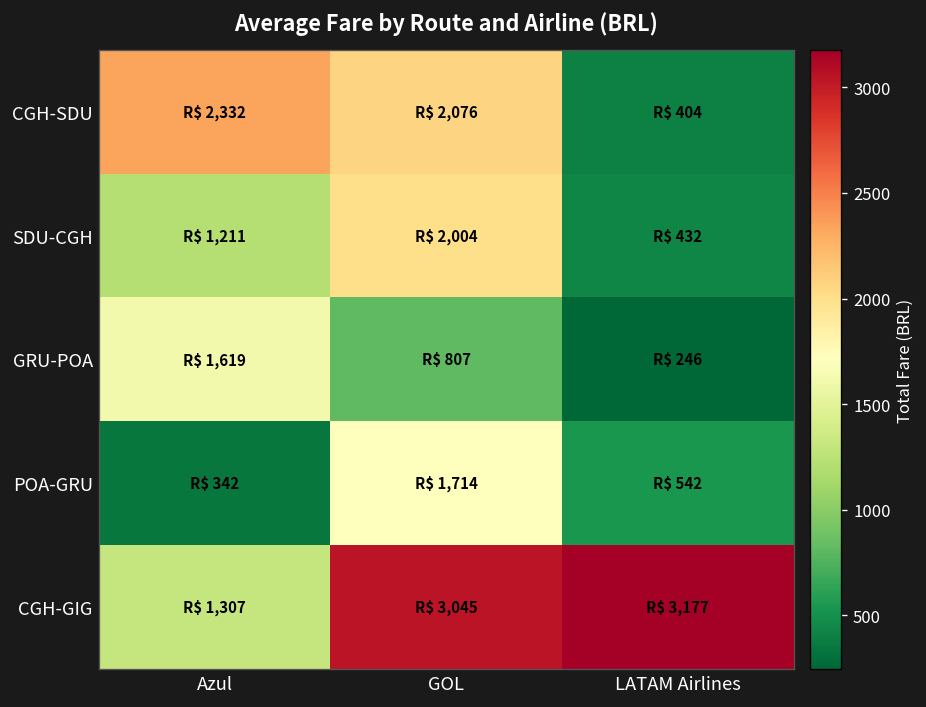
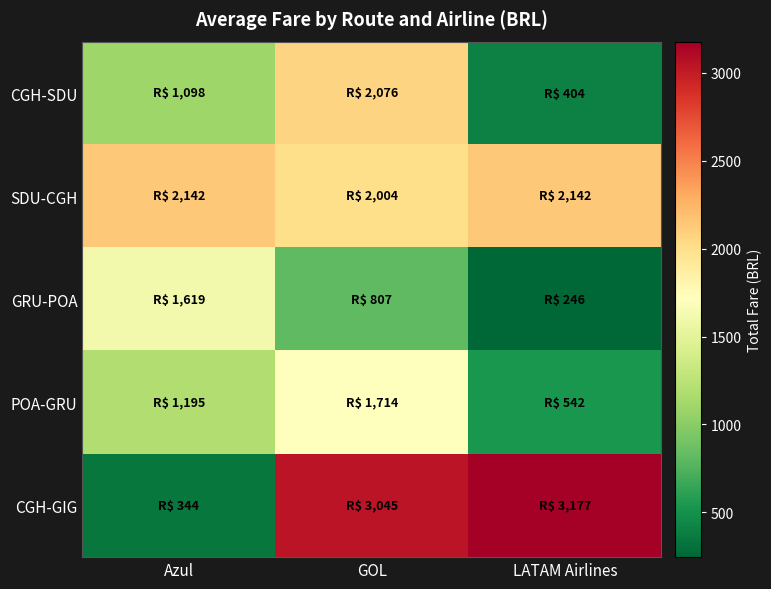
CGH-SDU, Azul: 2,332 -> 1,098
SDU-CGH, Azul: 1,211 -> 2,142
SDU-CGH, LATAM Airlines: 432 -> 2,142
POA-GRU, Azul: 342 -> 1,195
CGH-GIG, Azul: 1,307 -> 344
